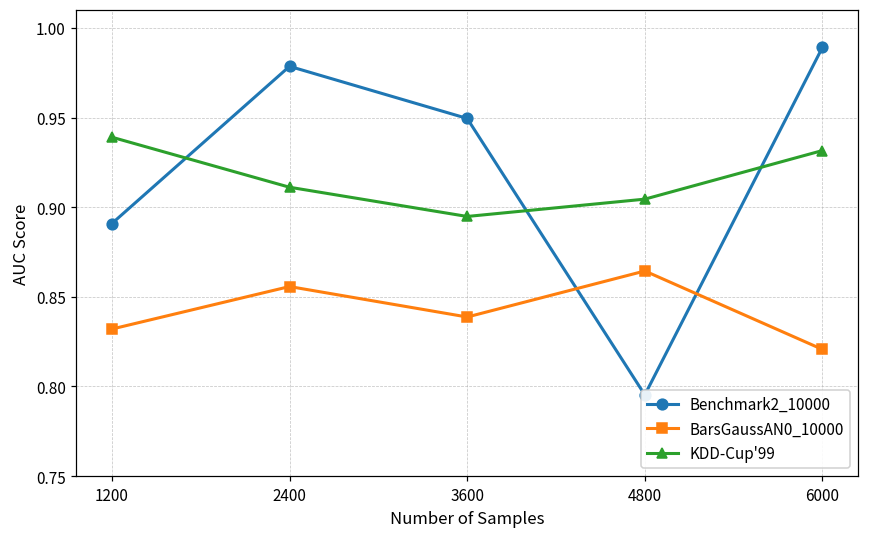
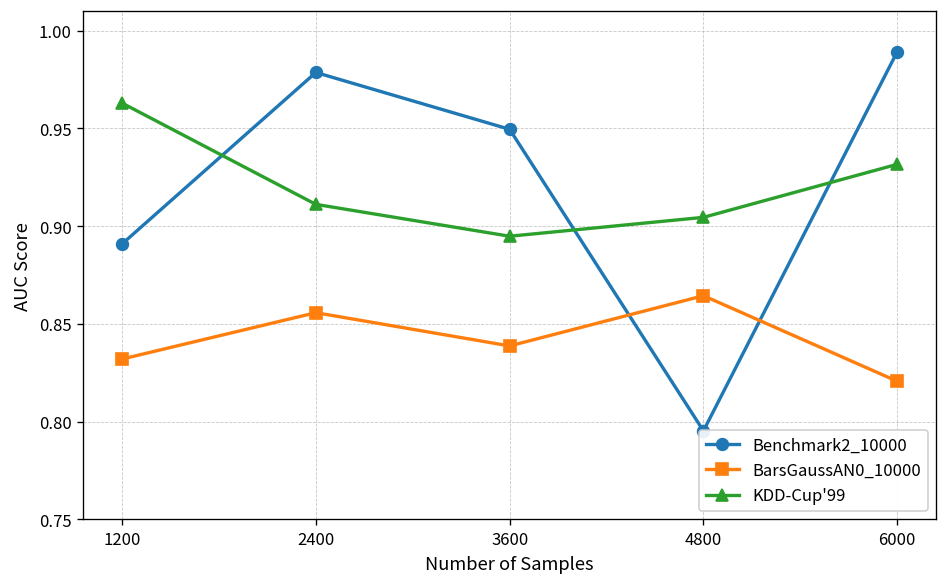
KDD-Cup'99, 1200: 0.939 -> 0.963
